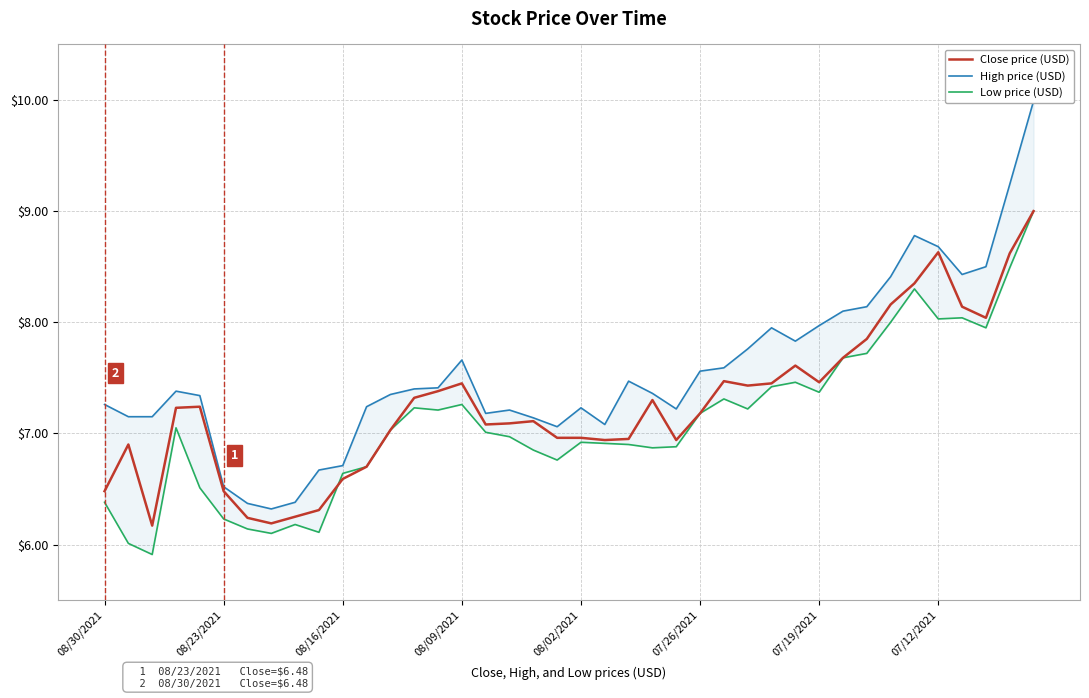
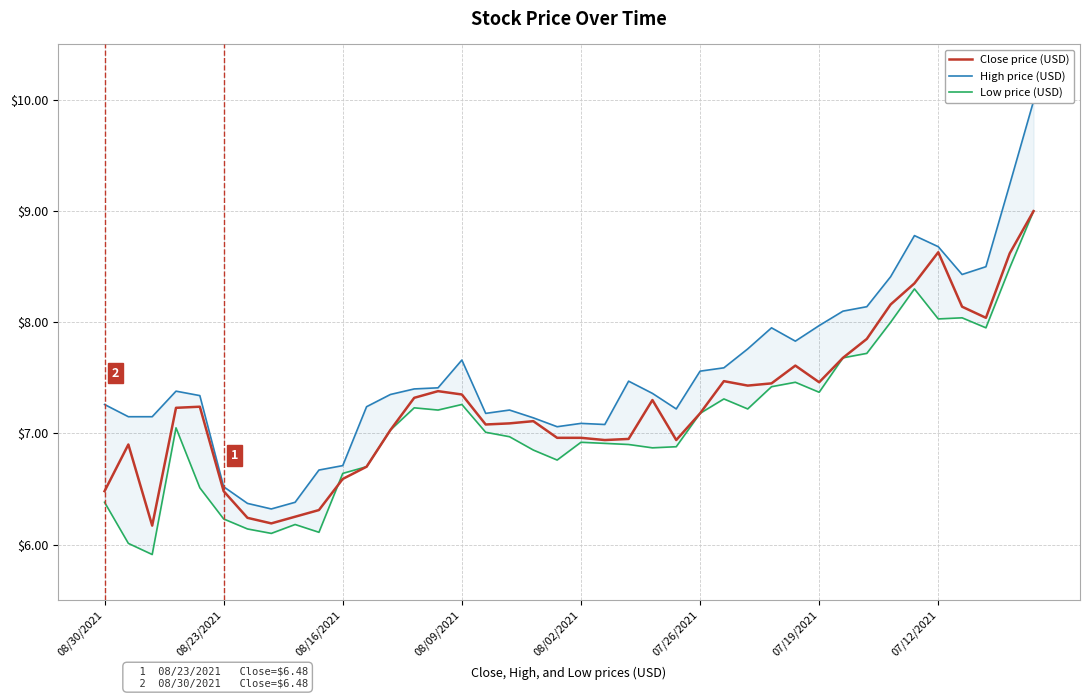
Close price (USD), 08/09/2021: $7.45 -> $7.35
High price (USD), 08/02/2021: $7.23 -> $7.09
